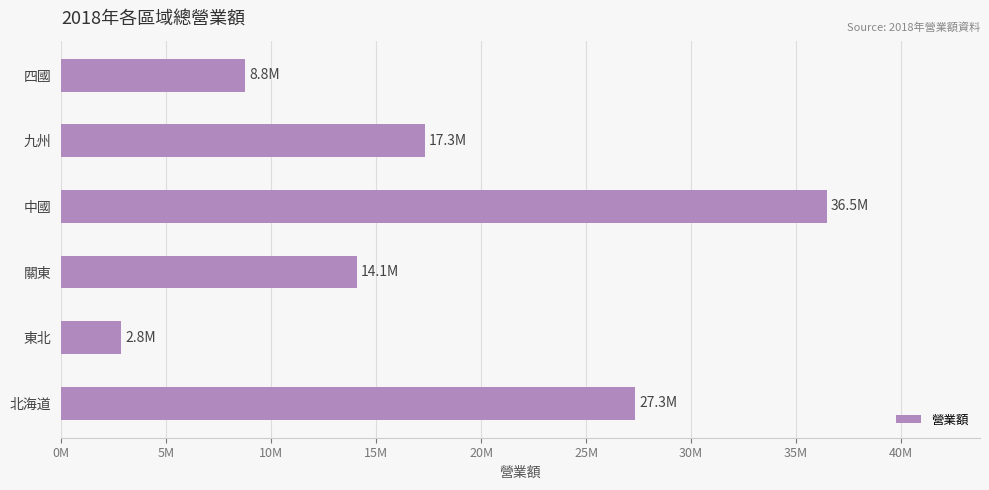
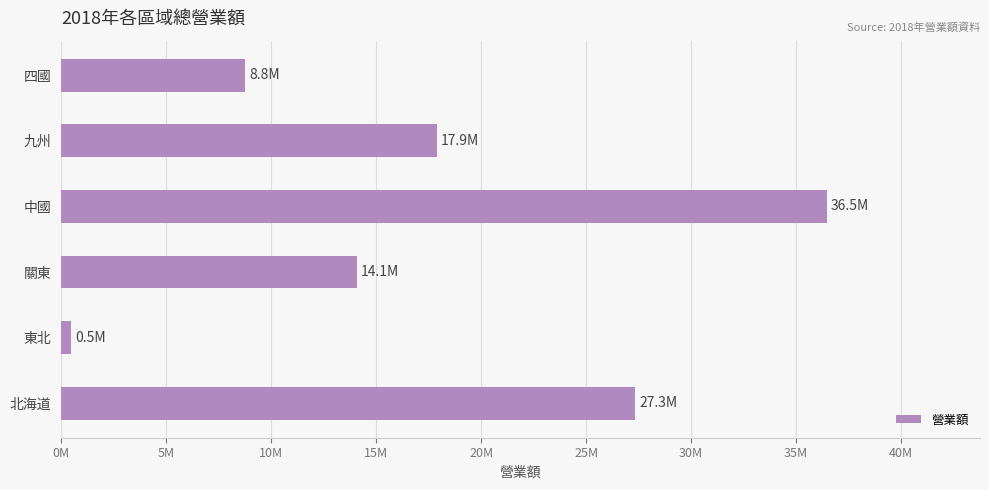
九州: 17.3M -> 17.9M
東北: 2.8M -> 0.5M
